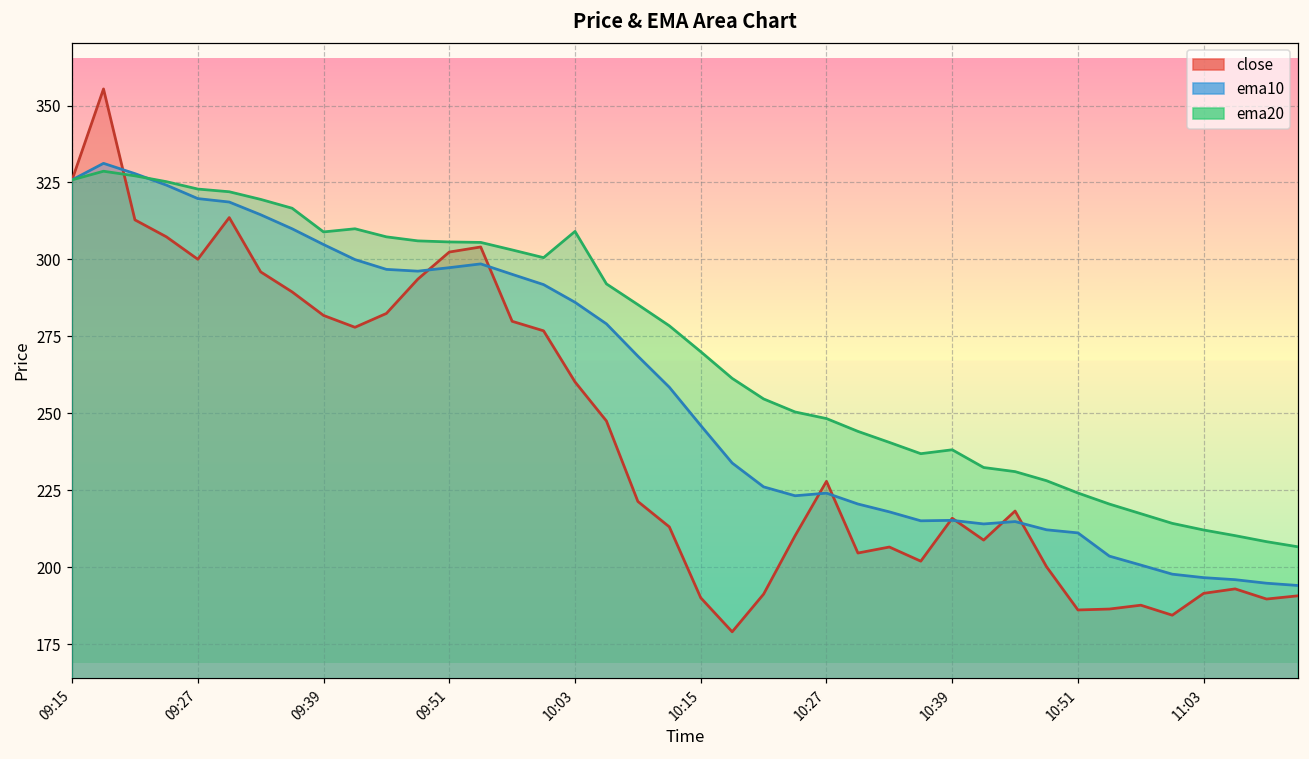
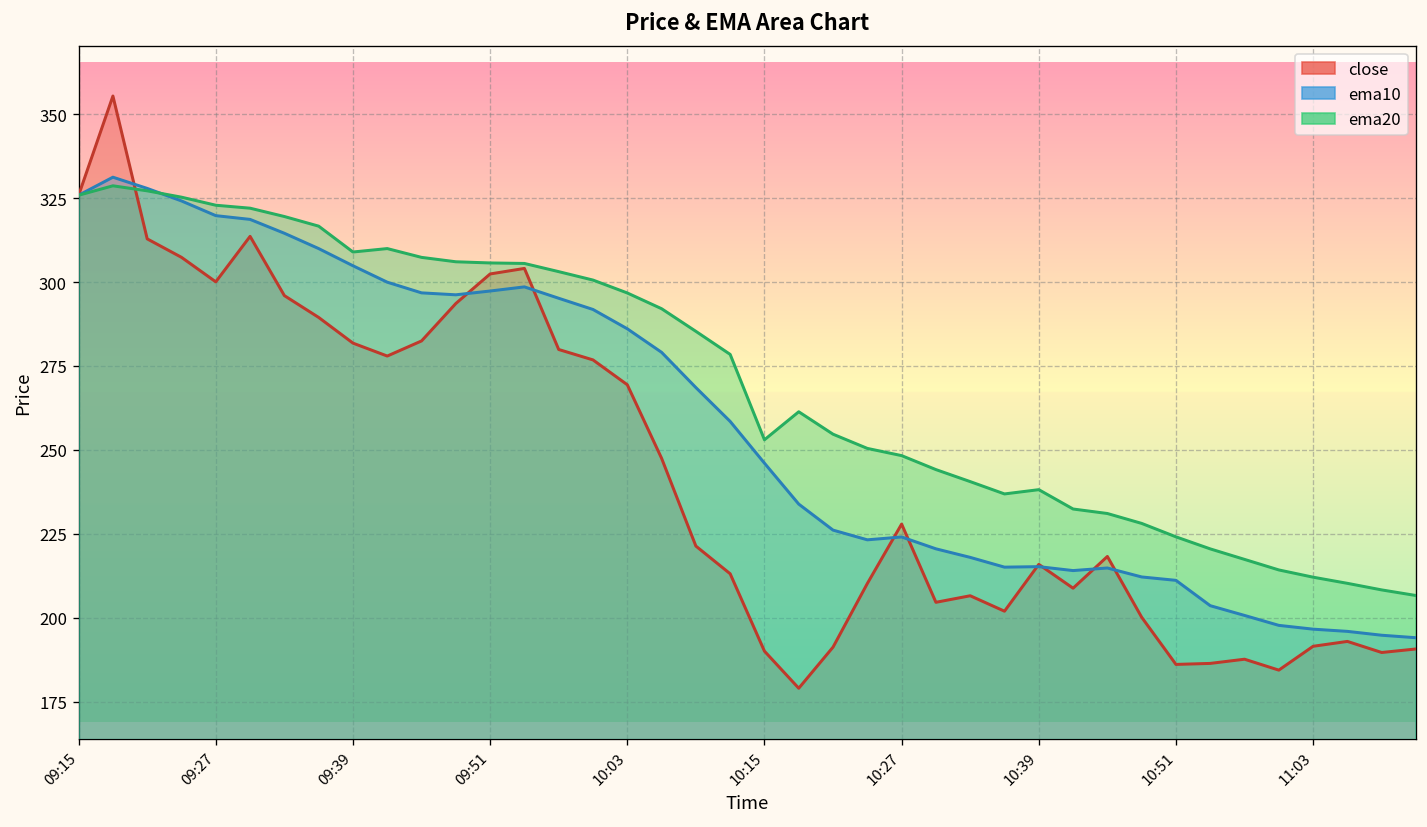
close, 10:03: 260 -> 269
ema20, 10:03: 309 -> 297
ema20, 10:15: 270 -> 253
